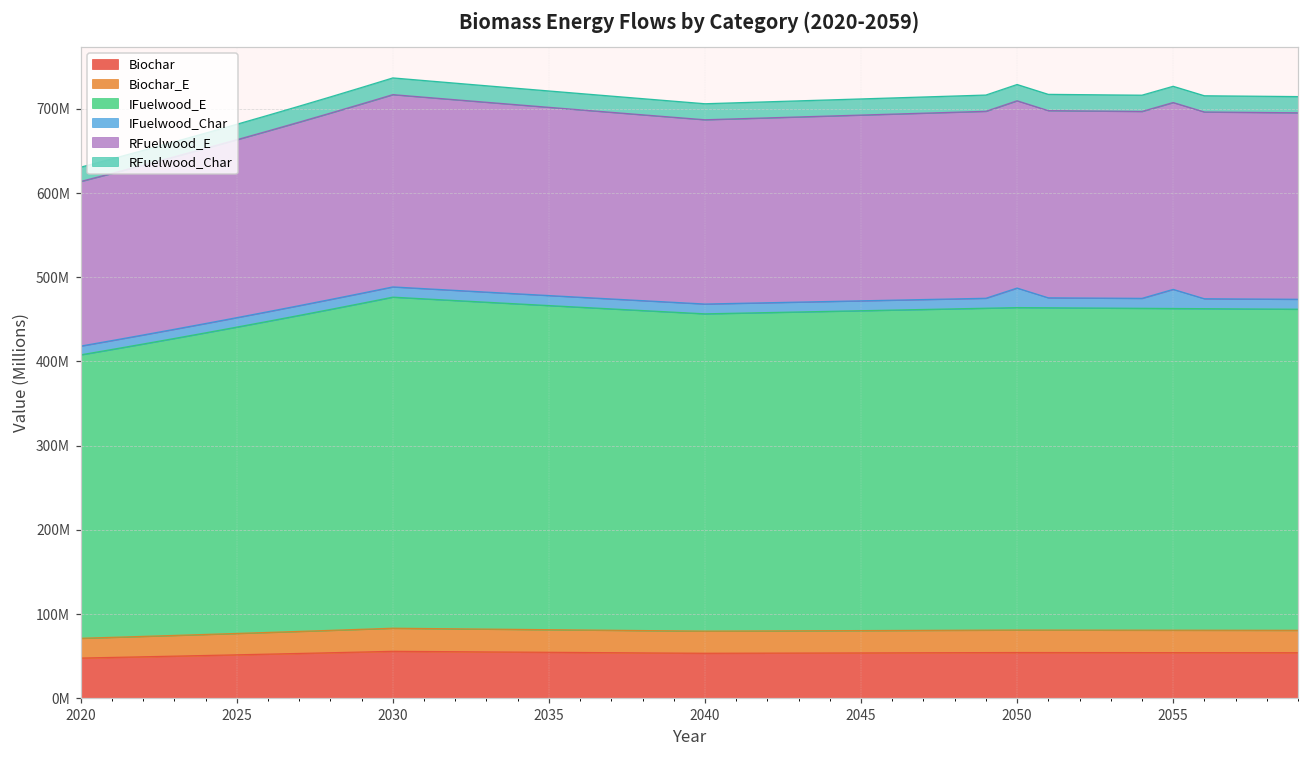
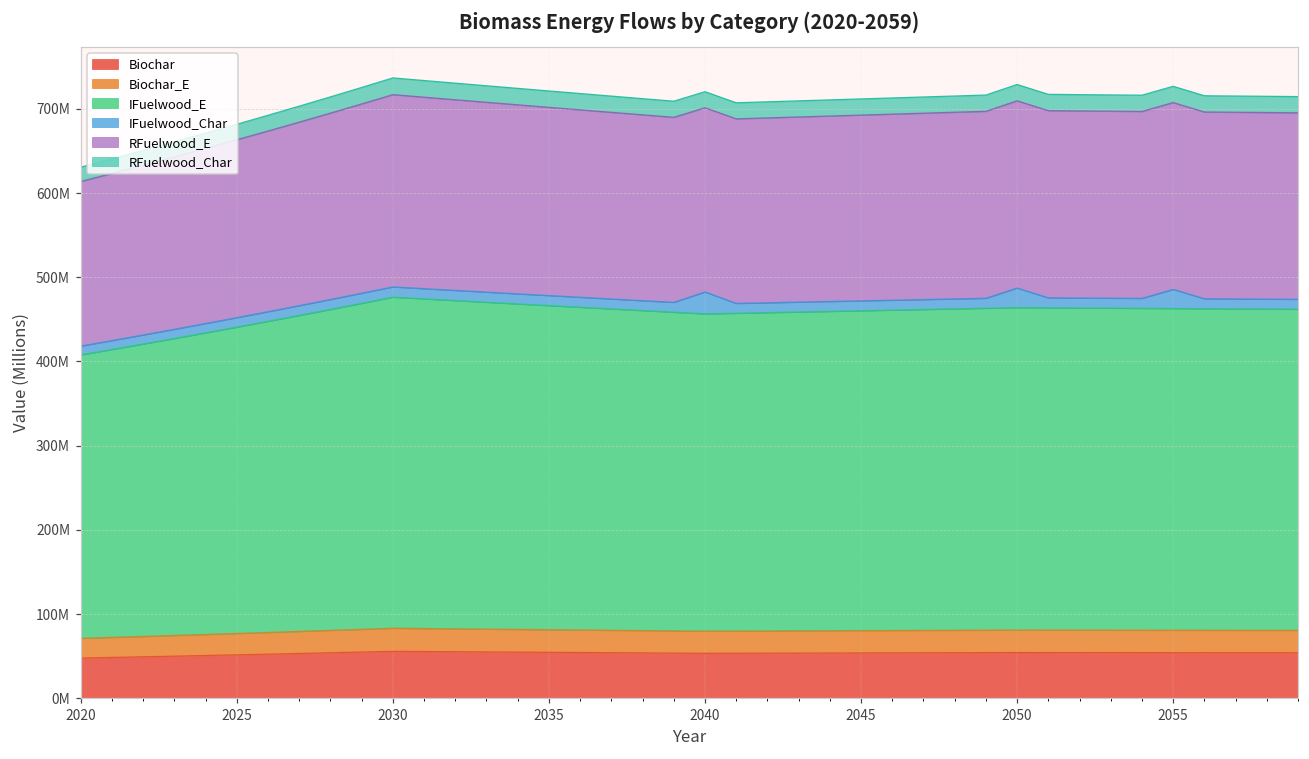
IFuelwood_Char, 2040: 10000000 -> 30000000
